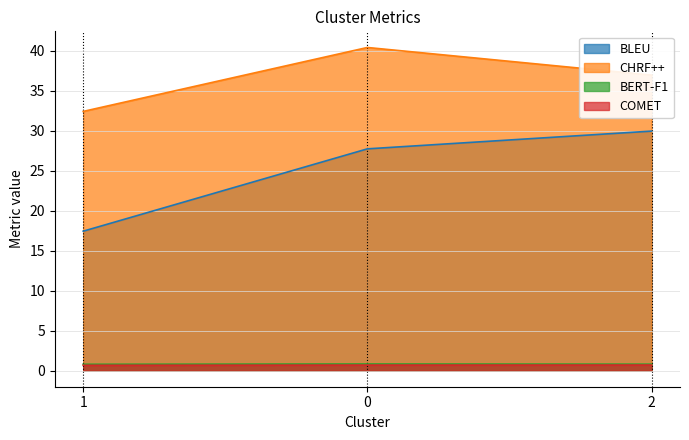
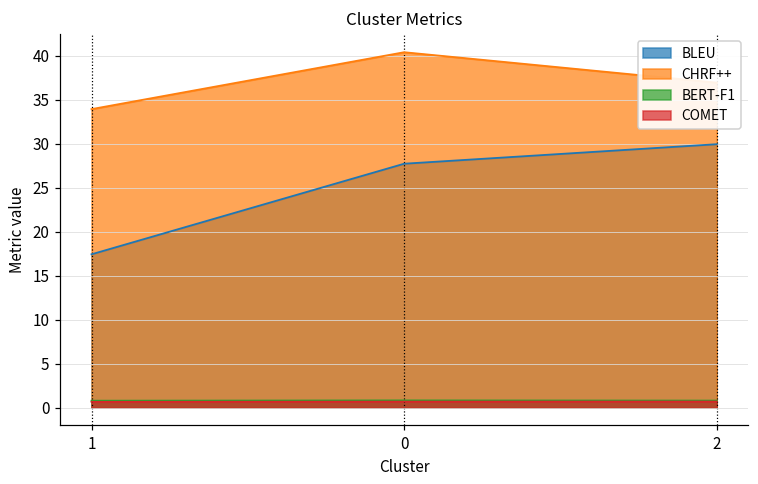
CHRF++, 1: 32 -> 34
